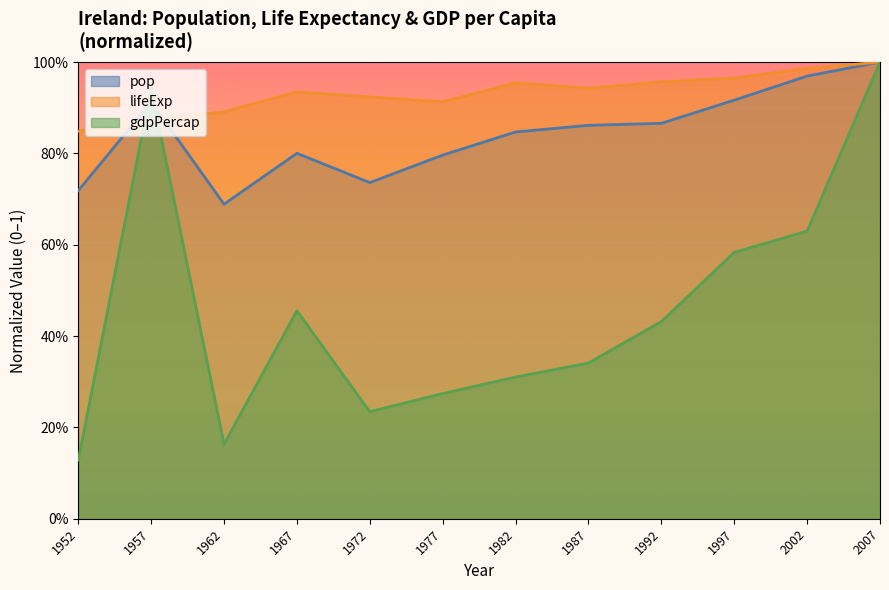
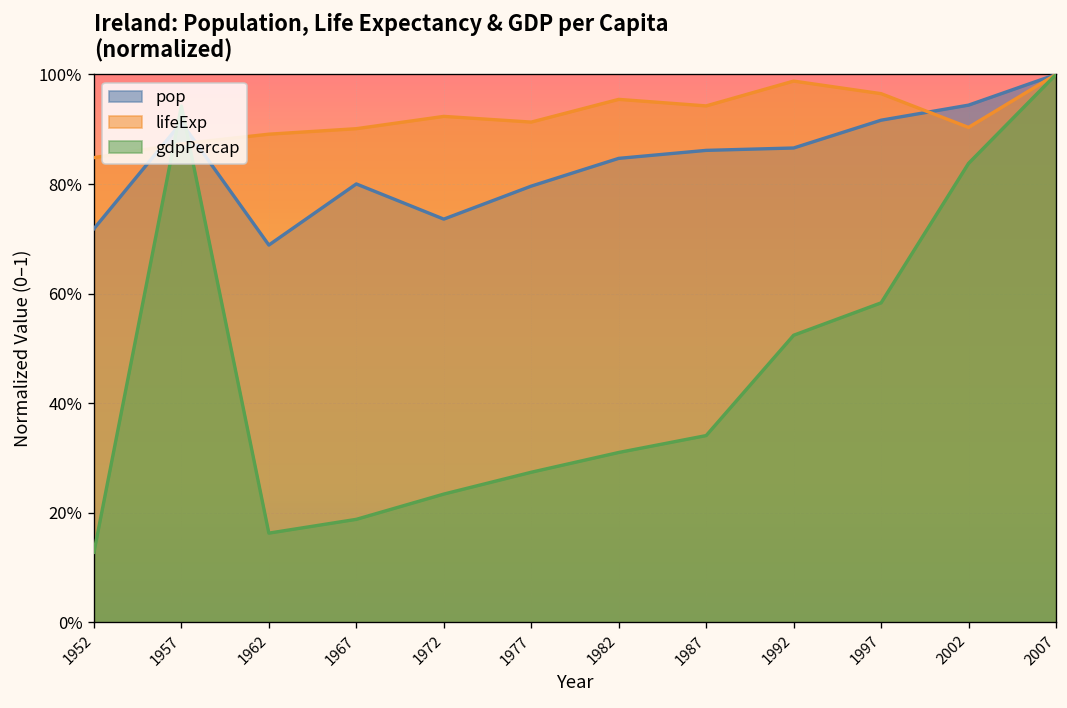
lifeExp, 1967: 93% -> 90%
gdpPercap, 1967: 46% -> 19%
lifeExp, 1992: 96% -> 99%
gdpPercap, 1992: 43% -> 52%
pop, 2002: 97% -> 94%
lifeExp, 2002: 99% -> 90%
gdpPercap, 2002: 63% -> 84%
